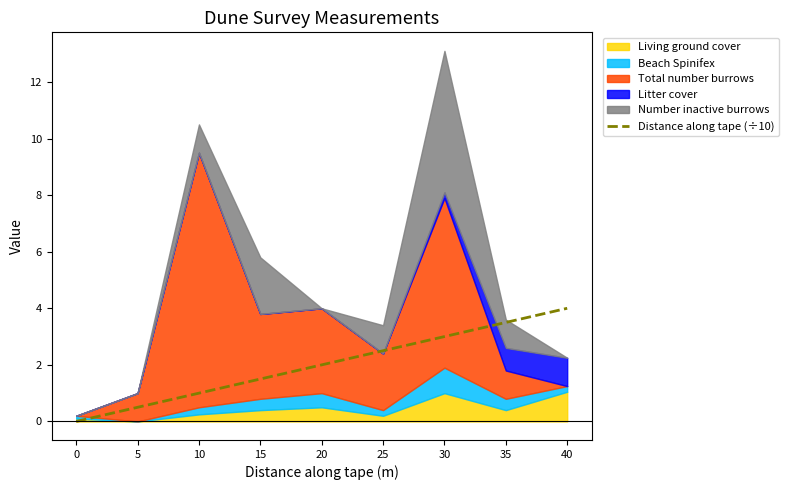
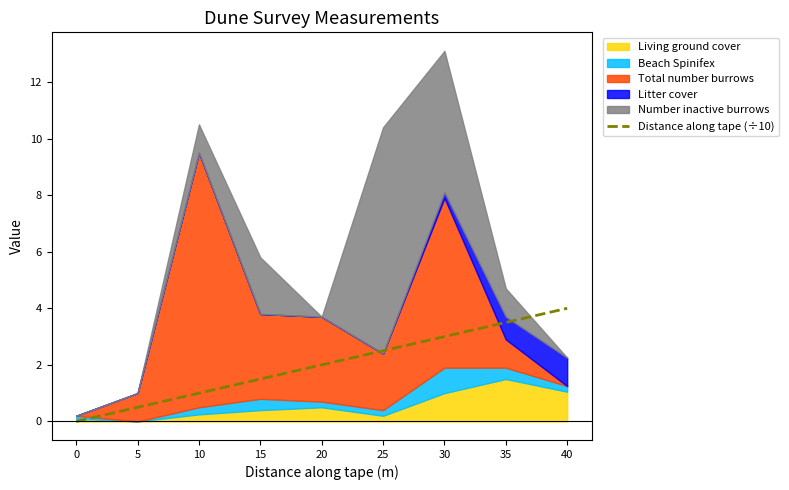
Beach Spinifex, 20: 0.5 -> 0.2
Number inactive burrows, 25: 1 -> 8
Living ground cover, 35: 0.4 -> 1.5
